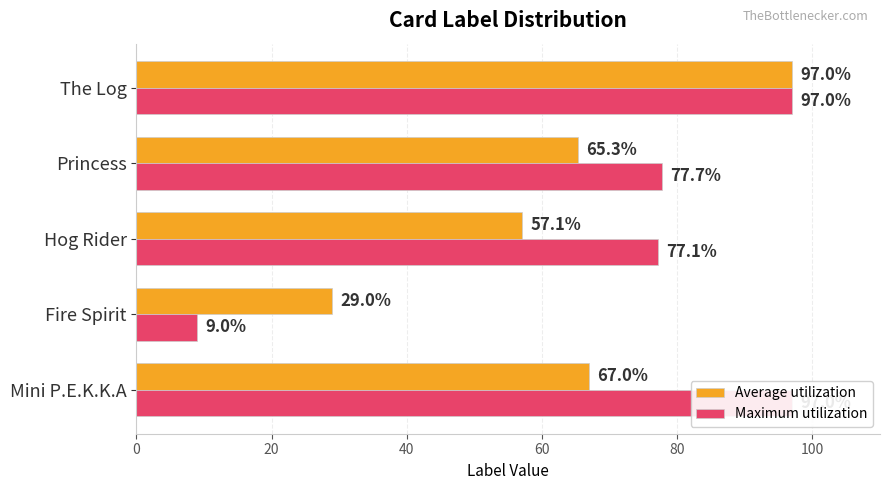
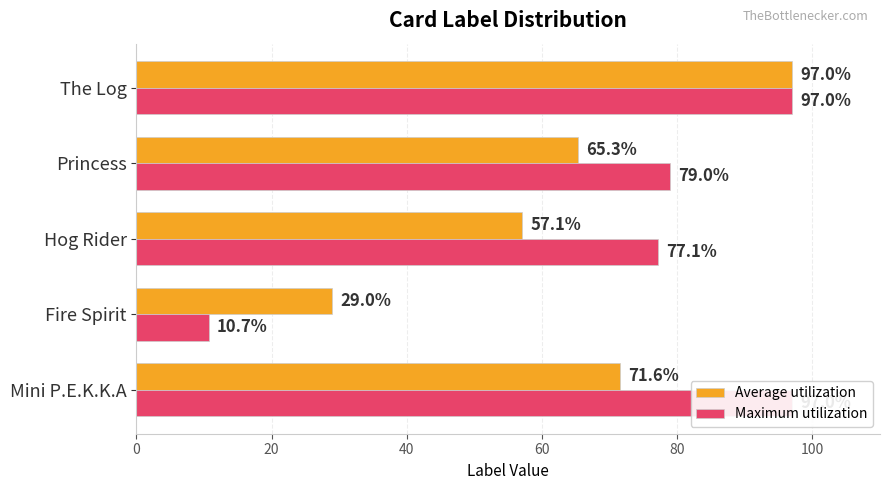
Maximum utilization, Princess: 77.7% -> 79.0%
Maximum utilization, Fire Spirit: 9.0% -> 10.7%
Average utilization, Mini P.E.K.K.A: 67.0% -> 71.6%
